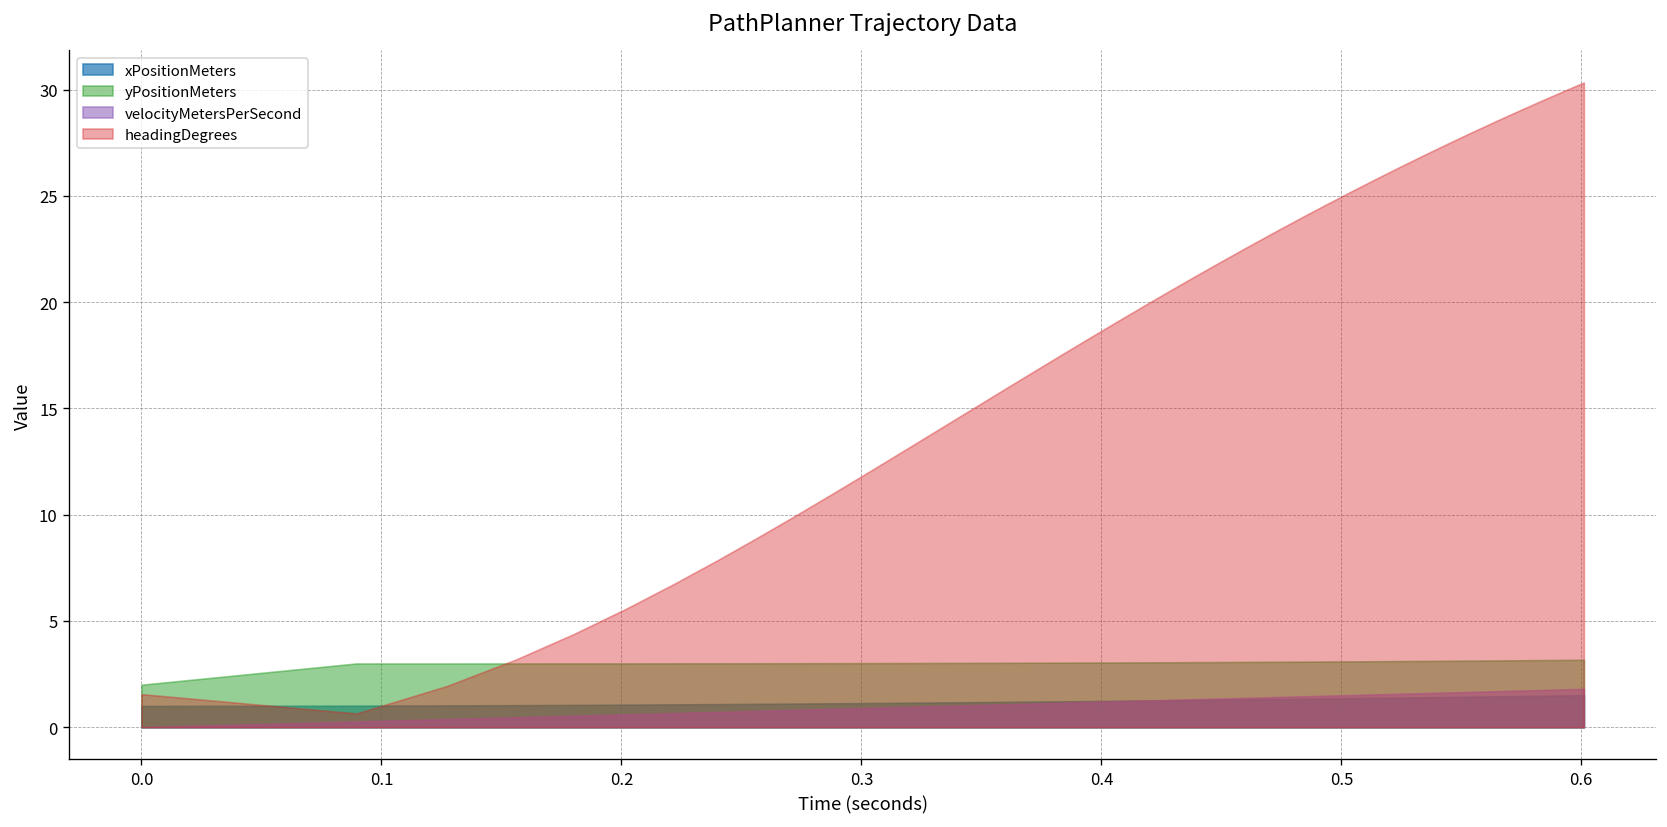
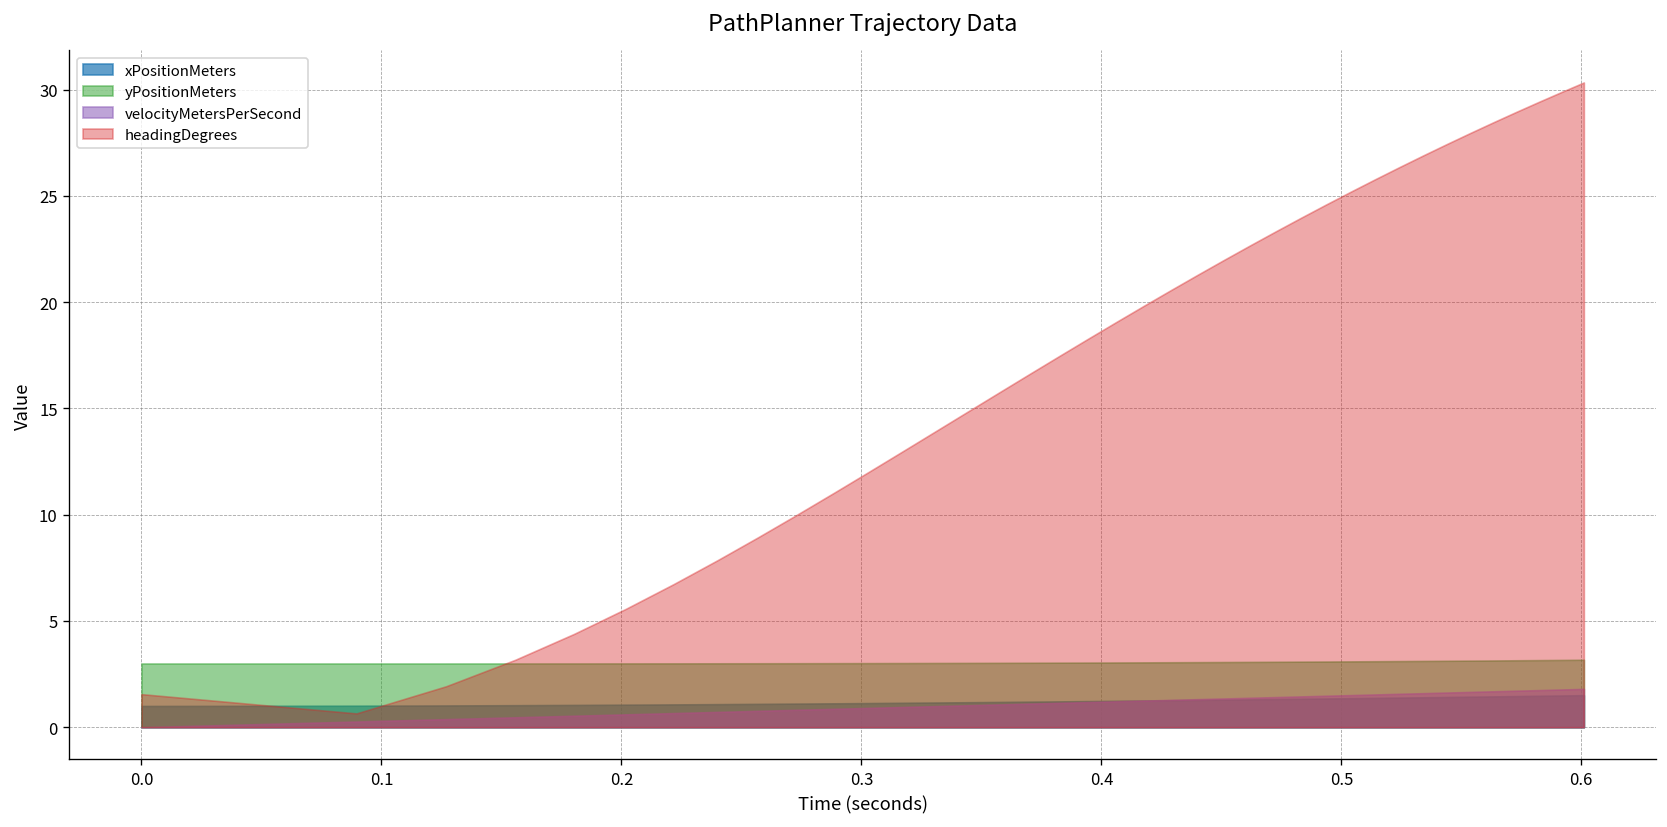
yPositionMeters, 0.0: 2 -> 3
